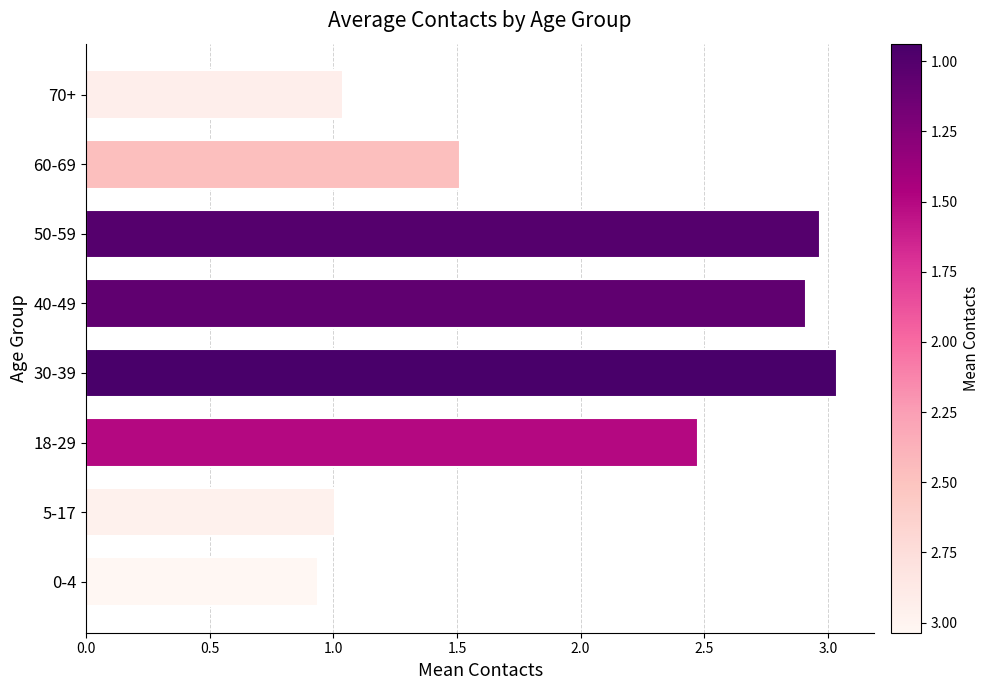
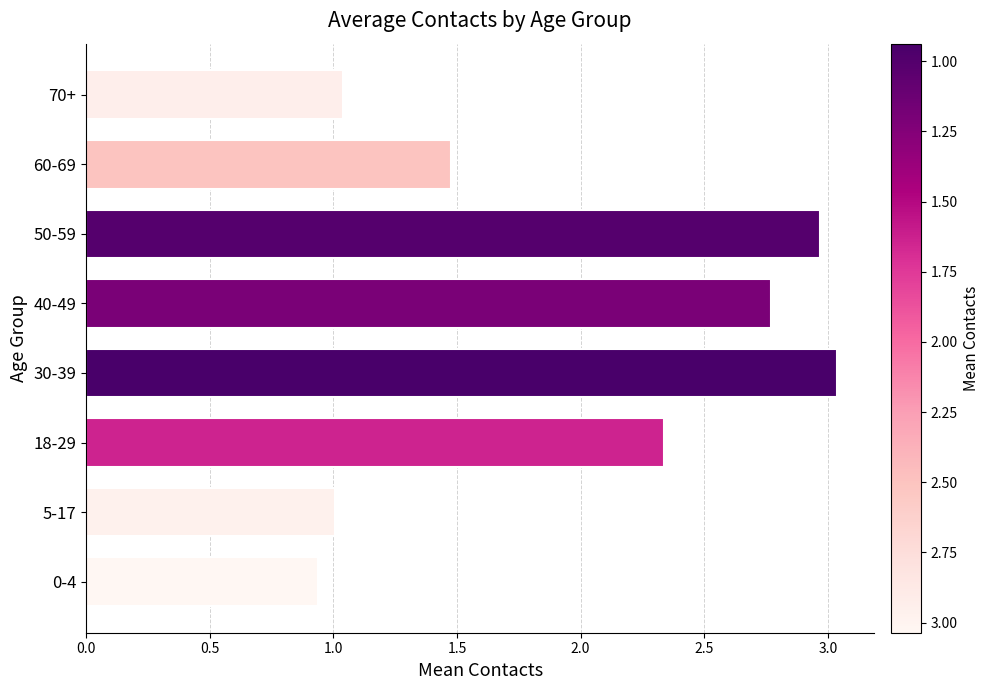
60-69: 1.51 -> 1.47
40-49: 2.91 -> 2.77
18-29: 2.48 -> 2.34
